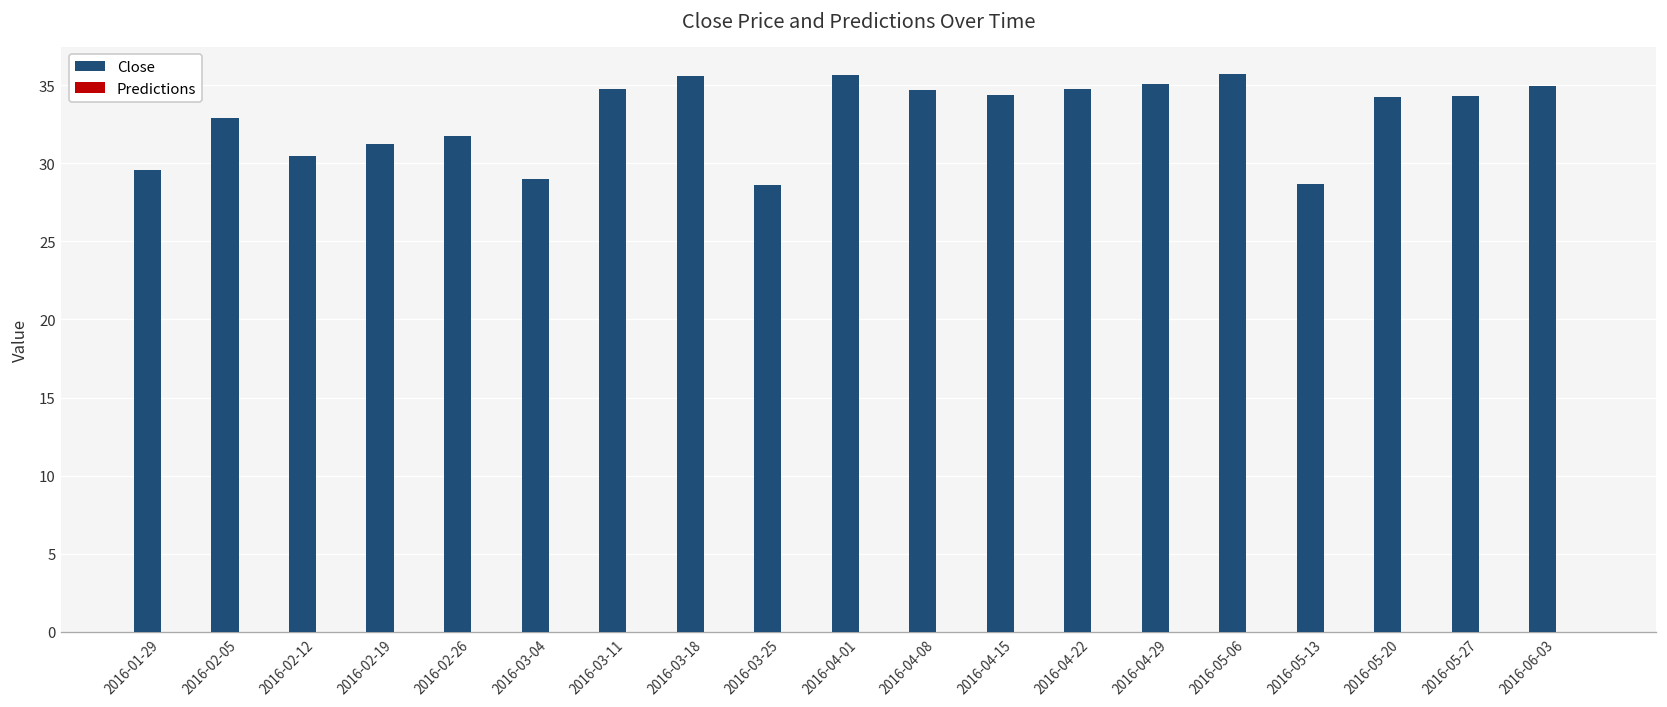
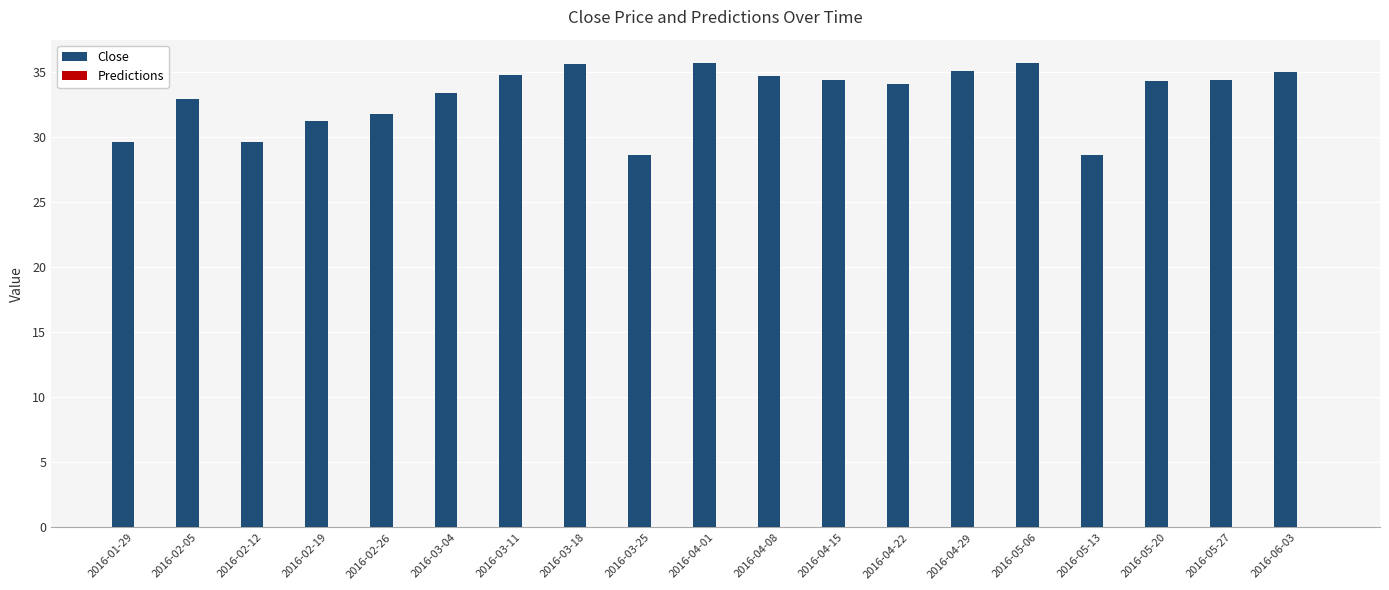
Close, 2016-02-12: 30.5 -> 29.6
Close, 2016-03-04: 29.0 -> 33.4
Close, 2016-04-22: 34.8 -> 34.1
